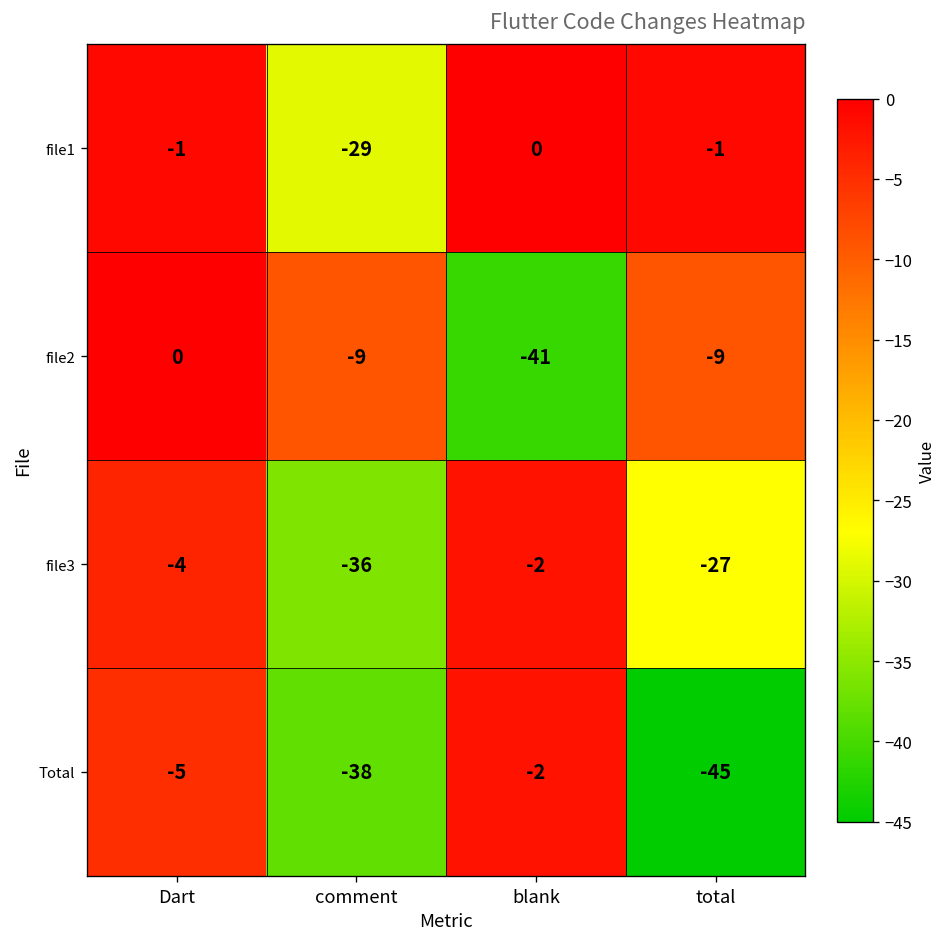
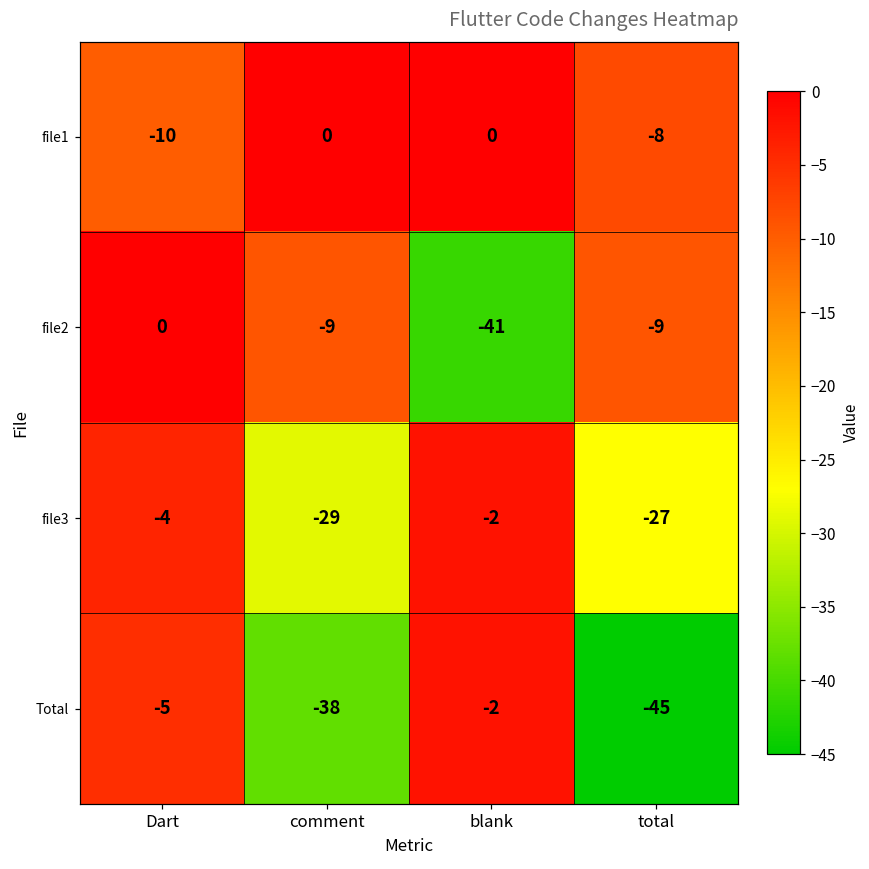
file1, Dart: -1 -> -10
file1, comment: -29 -> 0
file1, total: -1 -> -8
file3, comment: -36 -> -29
